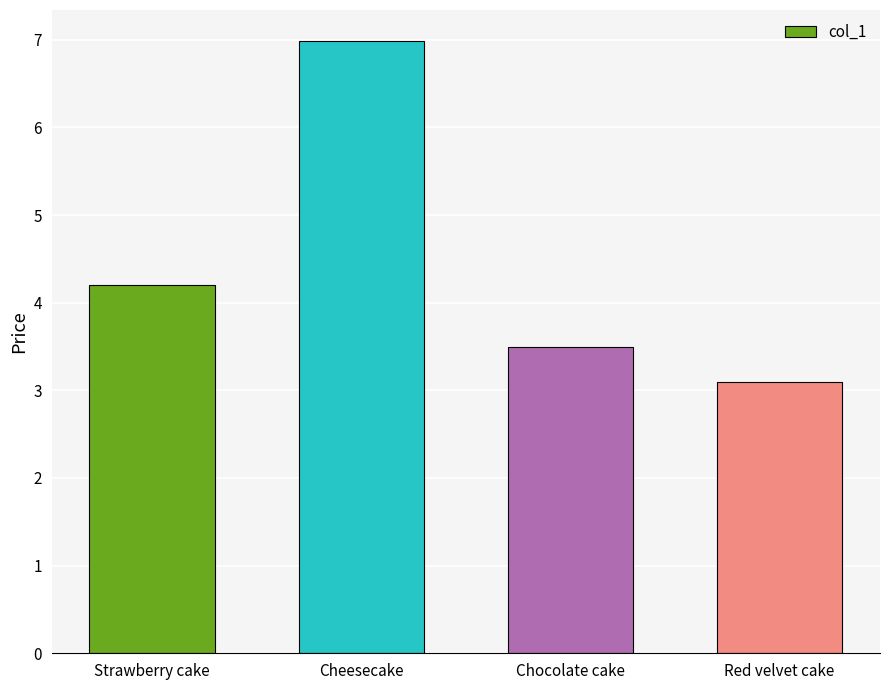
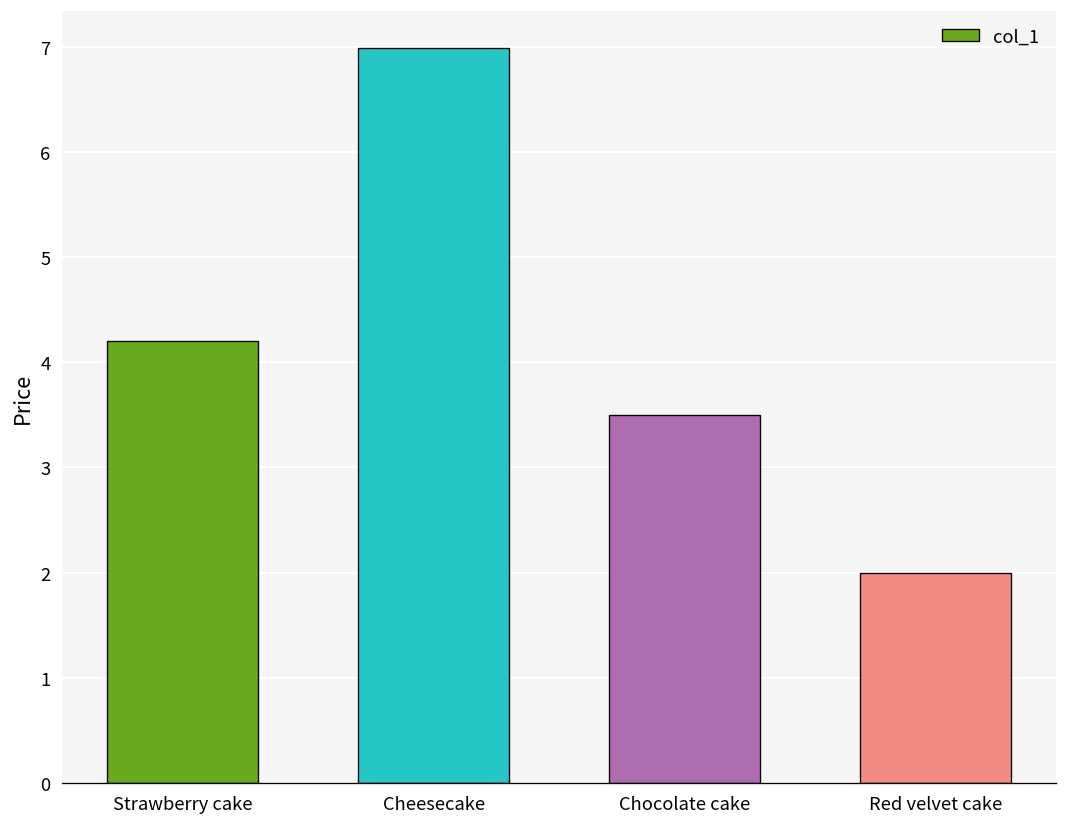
Red velvet cake: 3.1 -> 2.0
